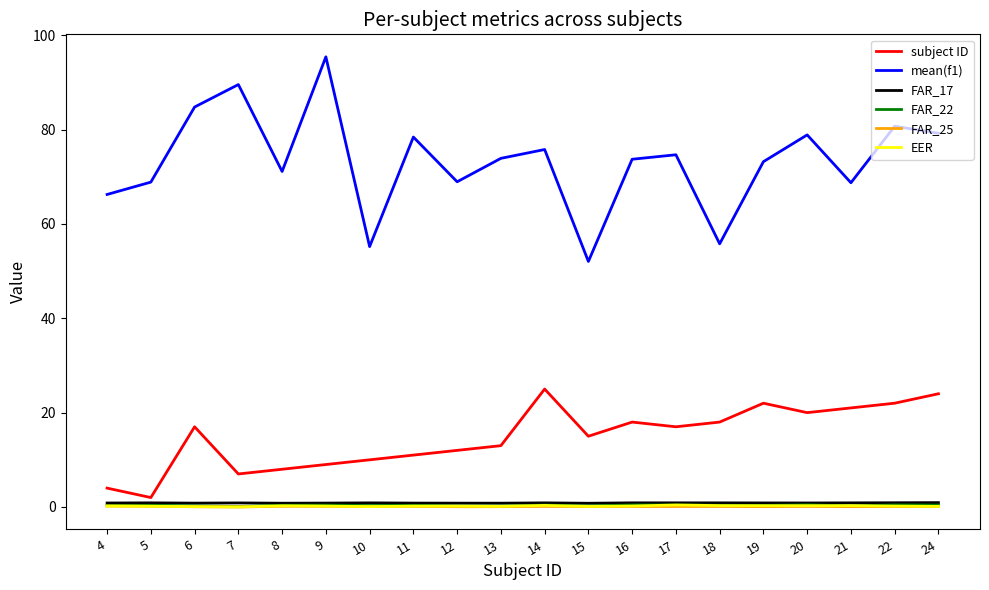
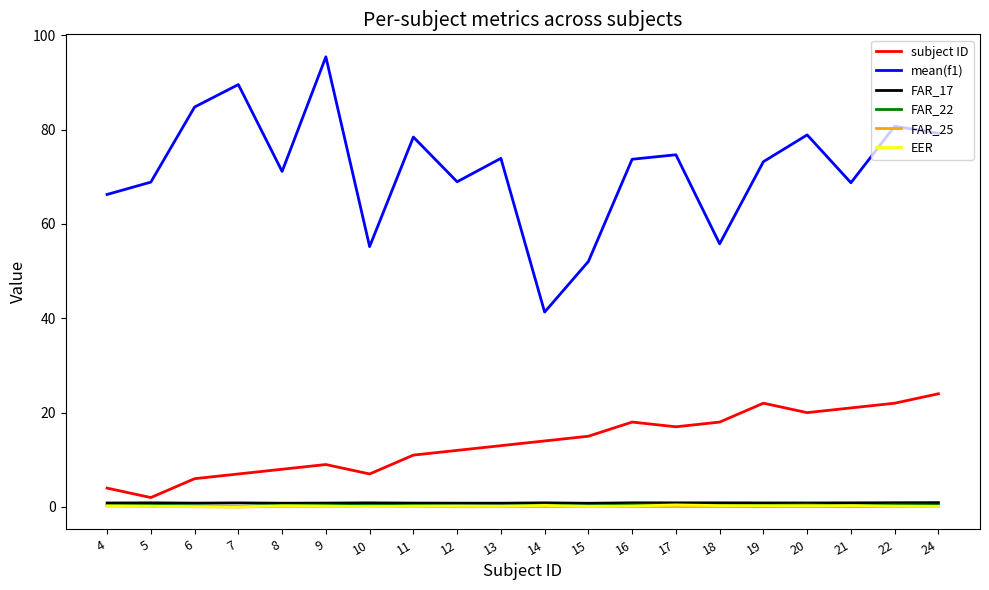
subject ID, 6: 17 -> 6
subject ID, 10: 10 -> 7
subject ID, 14: 25 -> 14
mean(f1), 14: 76 -> 41
